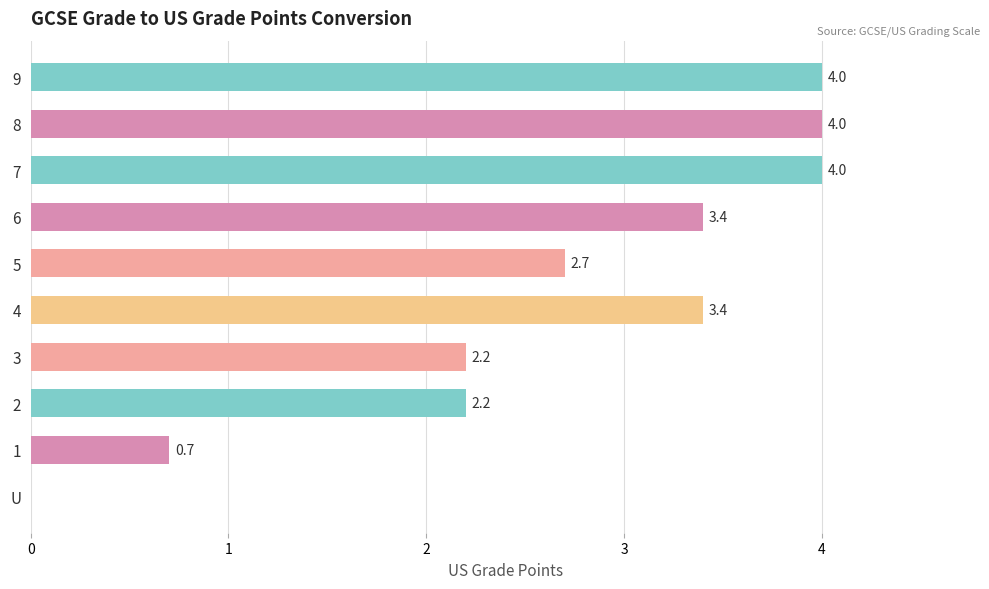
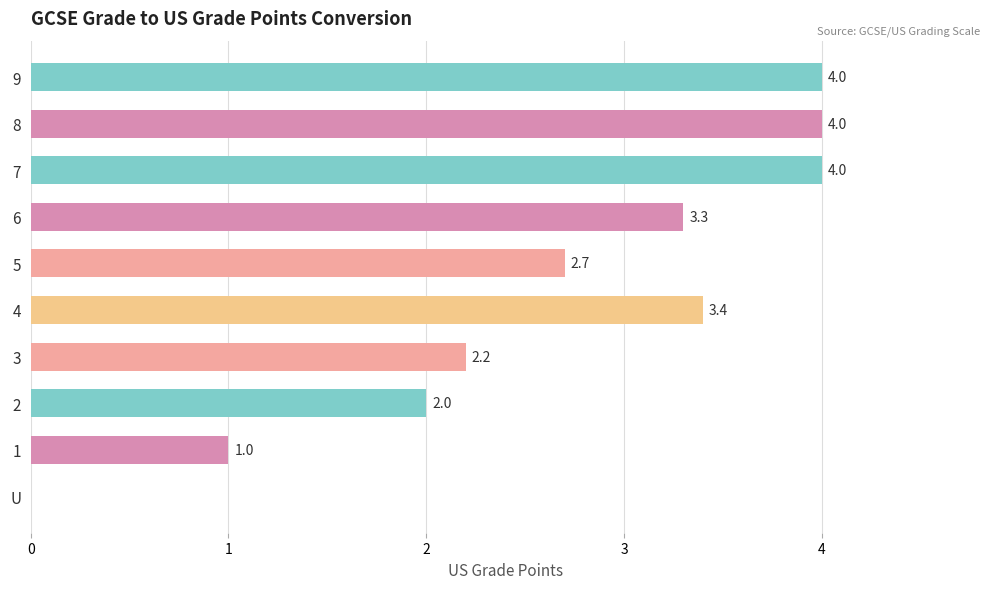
6: 3.4 -> 3.3
2: 2.2 -> 2.0
1: 0.7 -> 1.0
